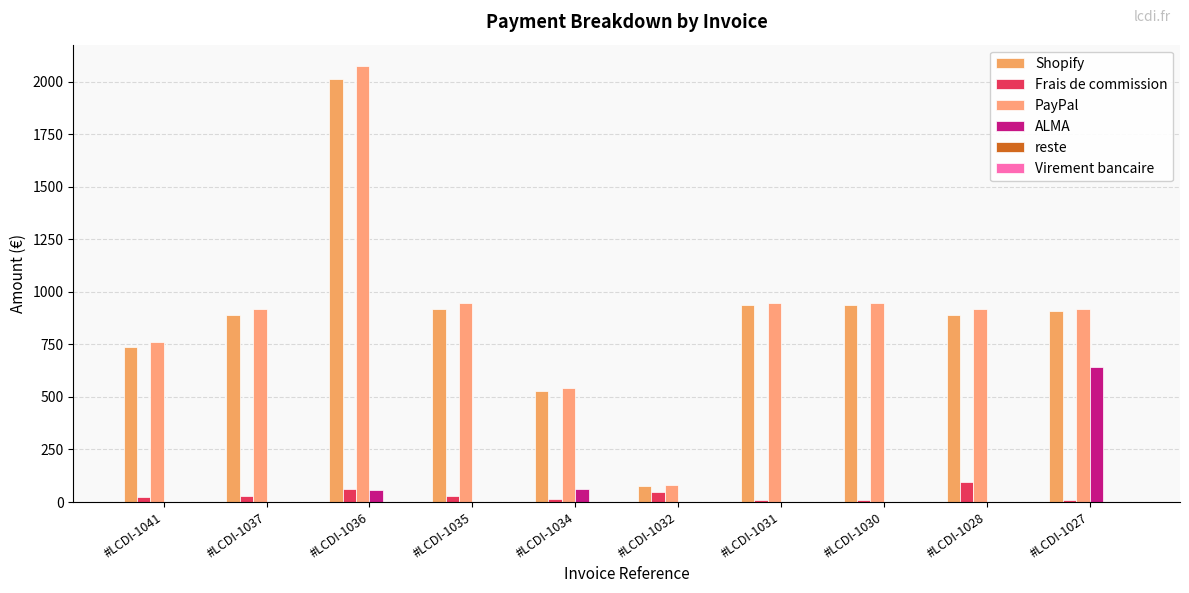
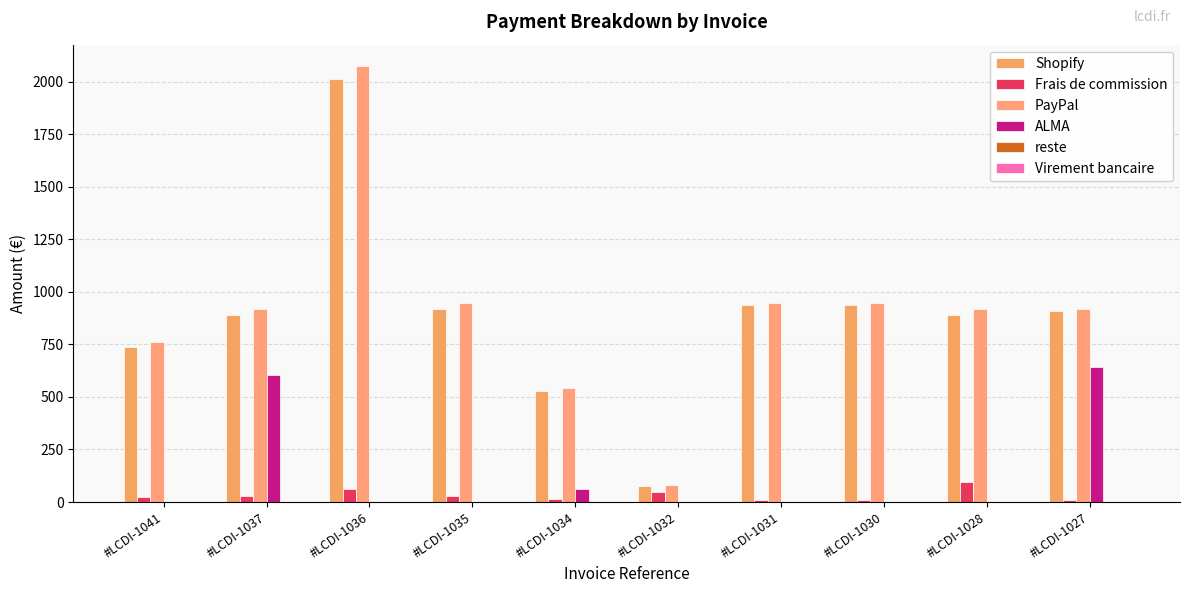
ALMA, #LCDI-1037: 0 -> 600
ALMA, #LCDI-1036: 60 -> 0
